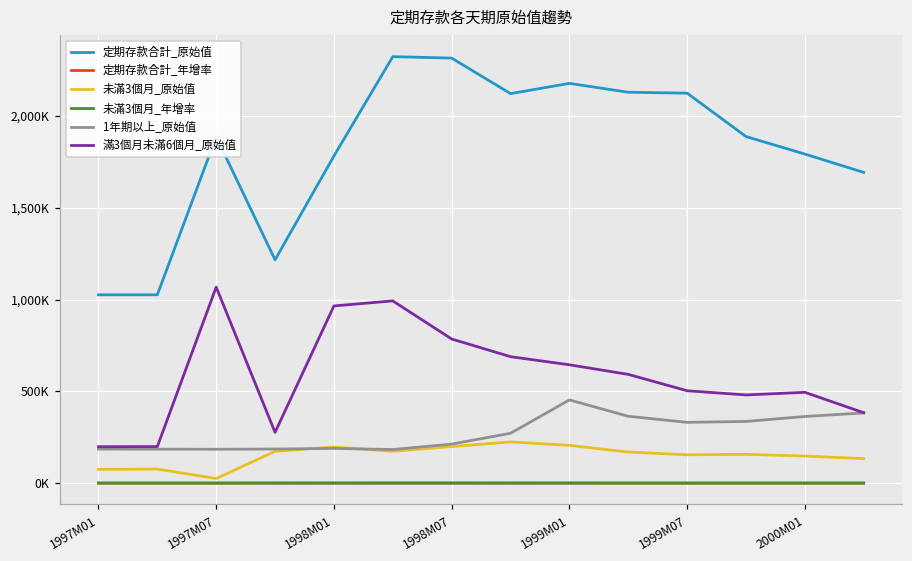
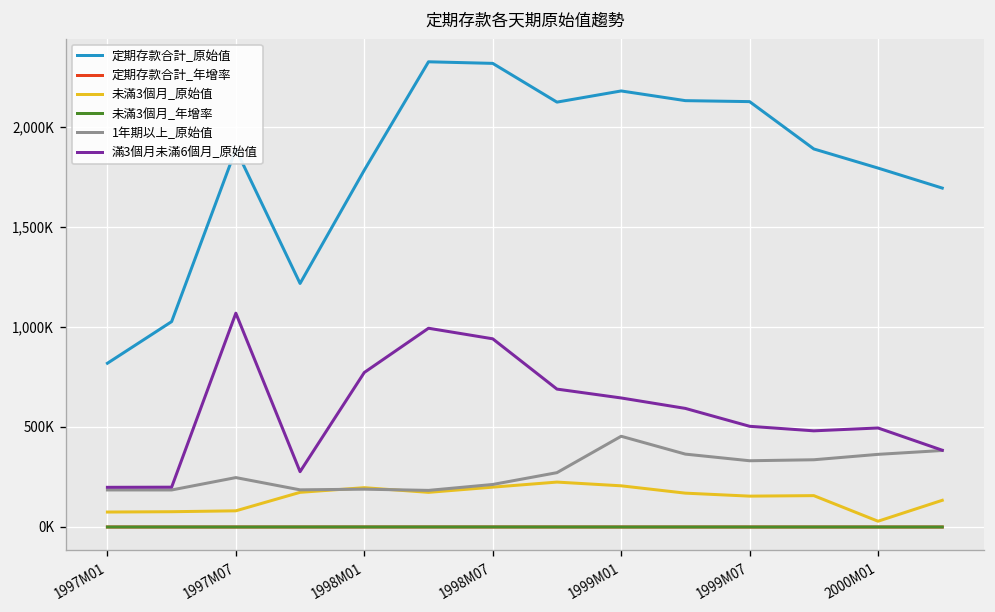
定期存款合計_原始值, 1997M01: 1,030,000 -> 820,000
未滿3個月_原始值, 1997M07: 20,000 -> 80,000
1年期以上_原始值, 1997M07: 180,000 -> 250,000
滿3個月未滿6個月_原始值, 1998M01: 970,000 -> 770,000
滿3個月未滿6個月_原始值, 1998M07: 790,000 -> 940,000
未滿3個月_原始值, 2000M01: 150,000 -> 30,000
